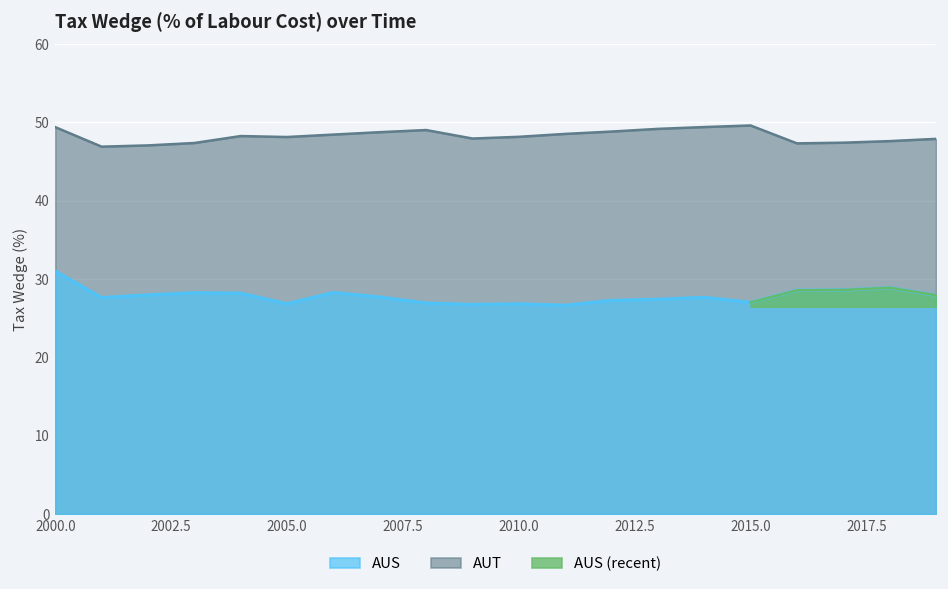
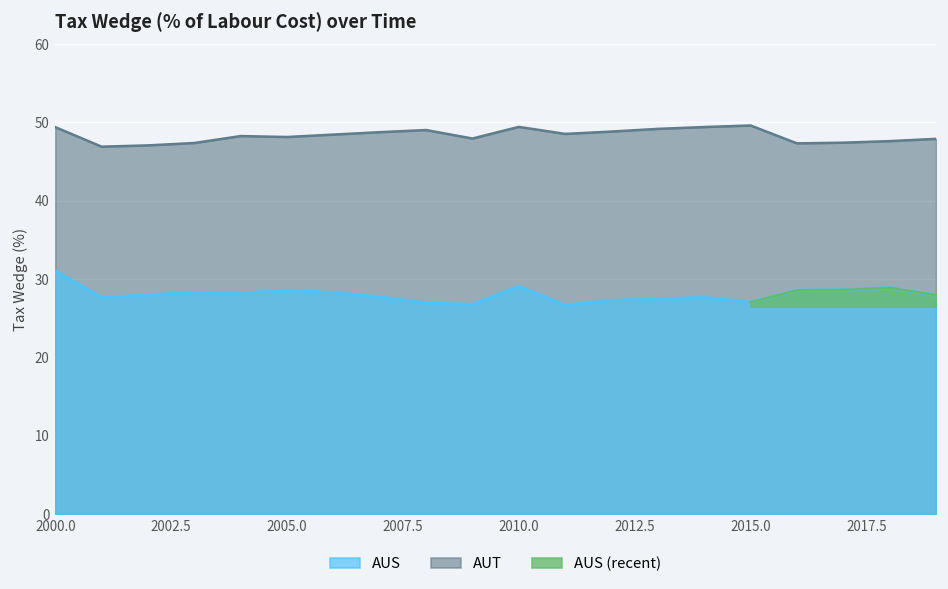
AUS, 2005.0: 27 -> 29
AUT, 2010.0: 48 -> 49
AUS, 2010.0: 27 -> 29
